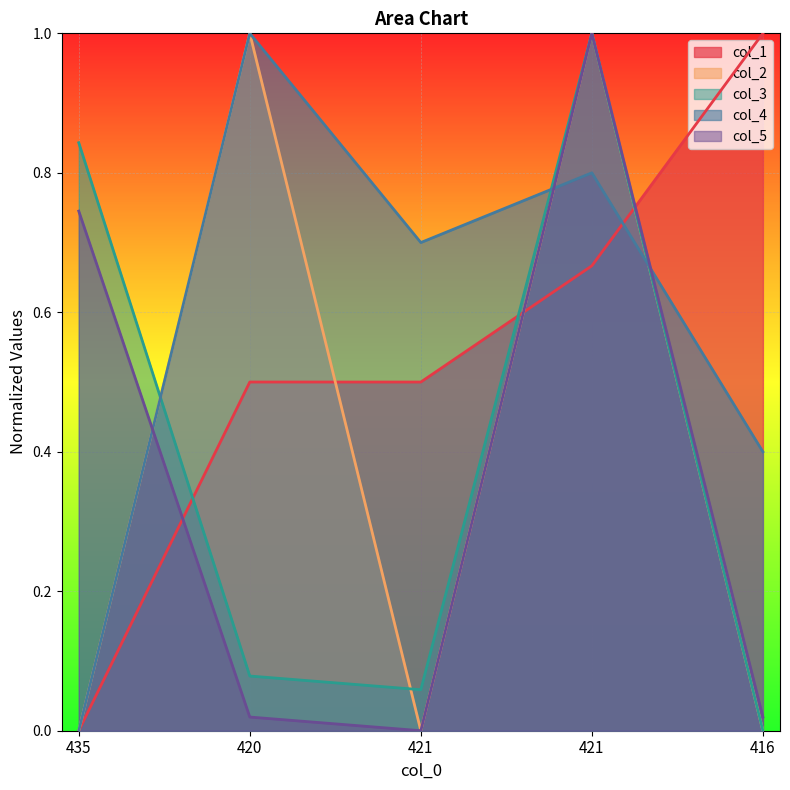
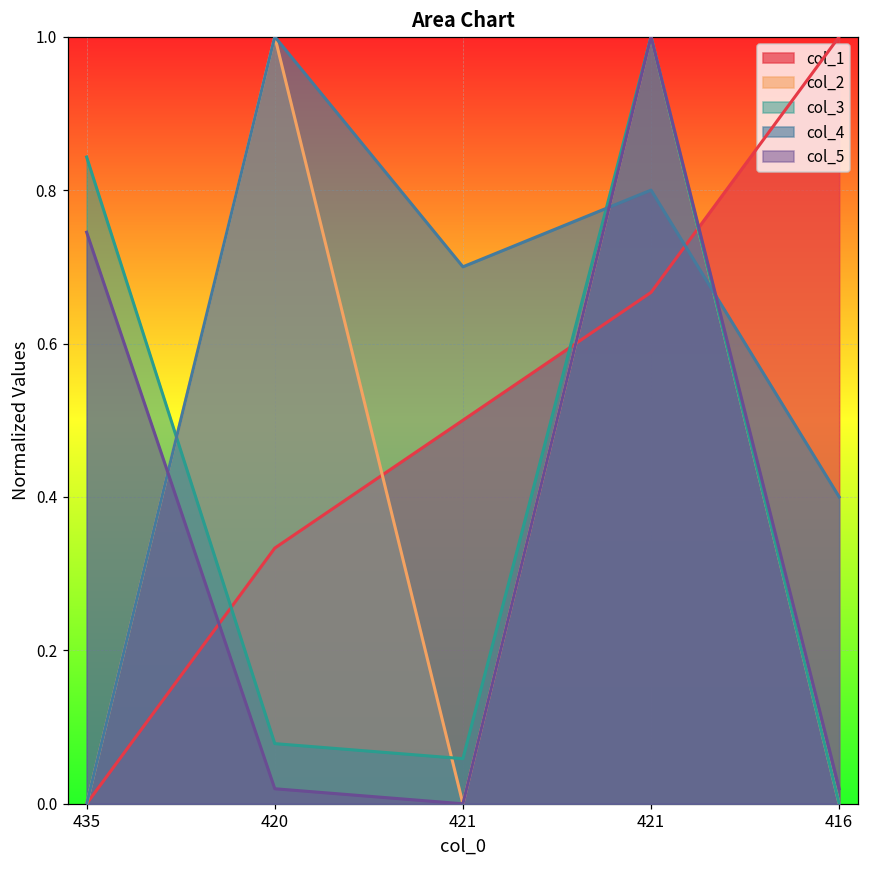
col_1, 420: 0.50 -> 0.33
